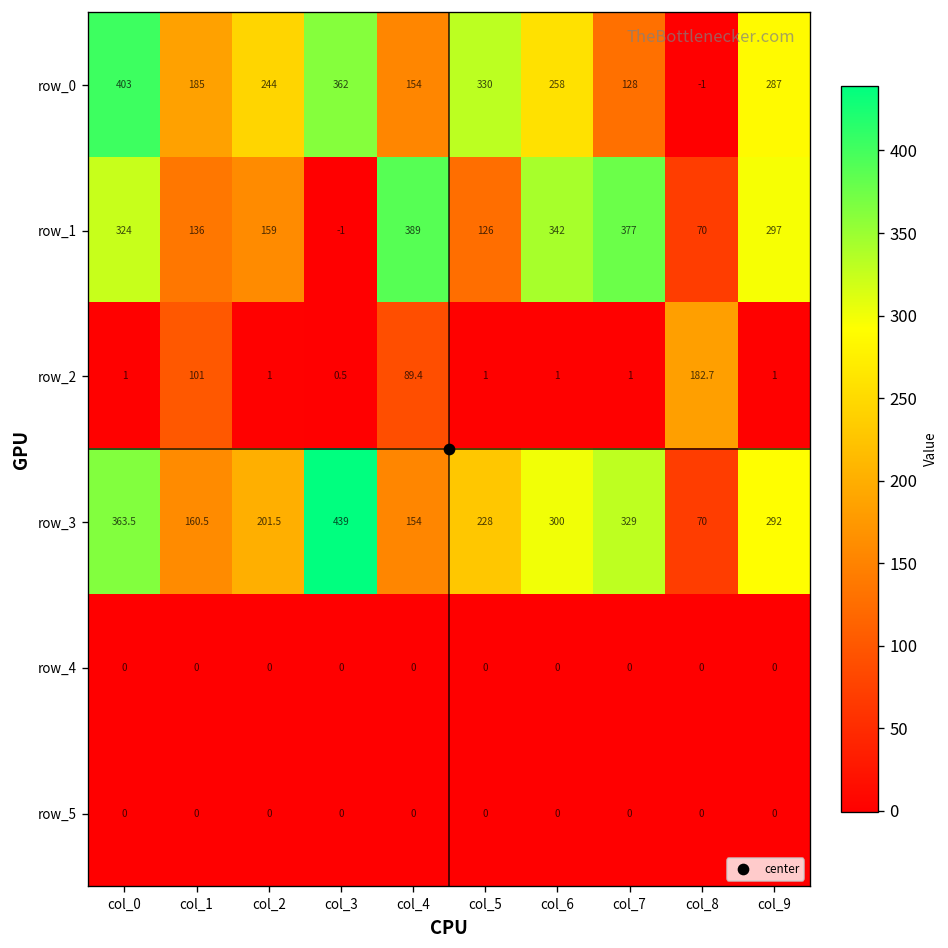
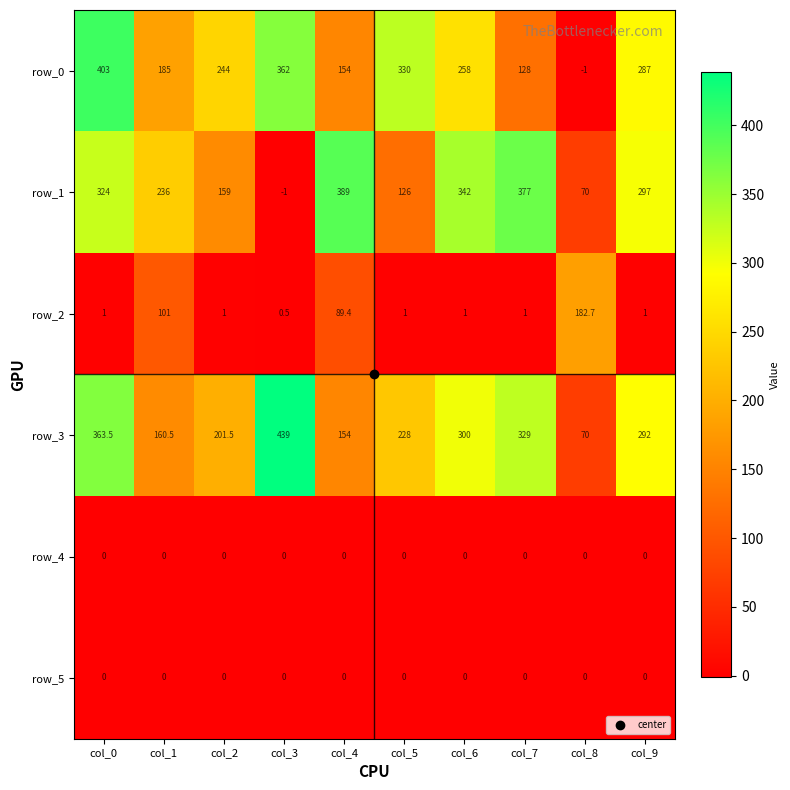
row_1, col_1: 136 -> 236
